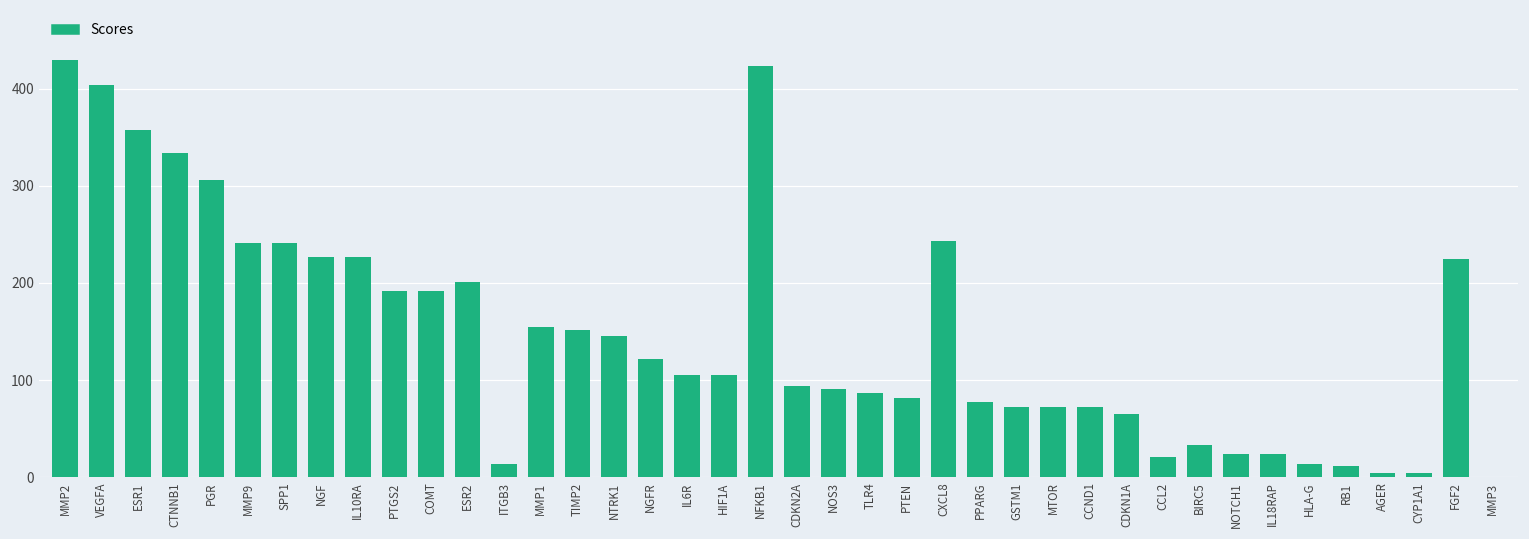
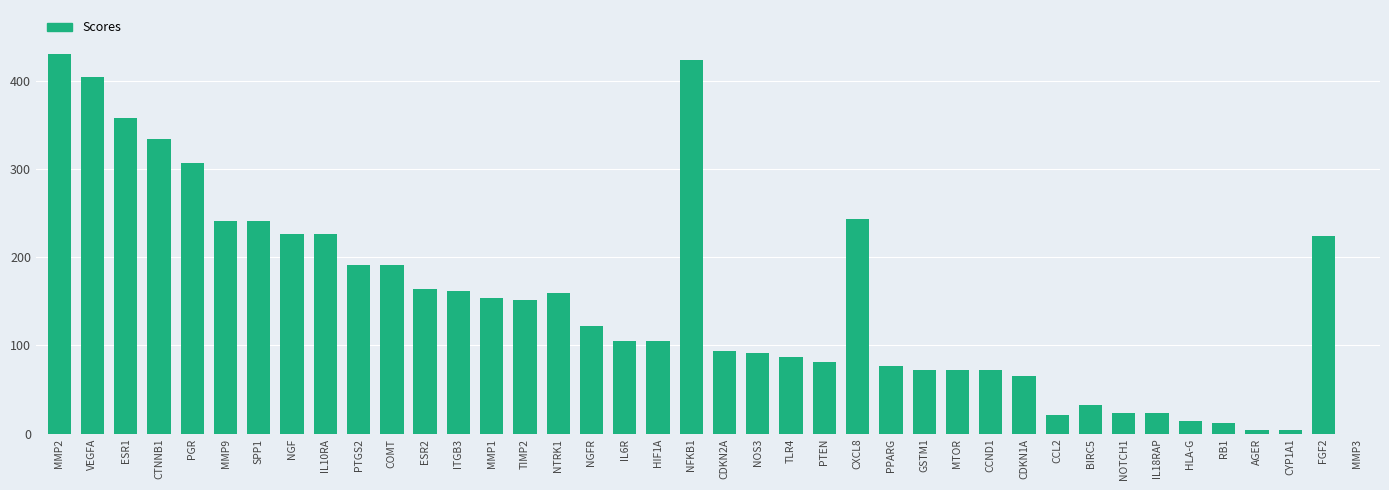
ESR2: 200 -> 160
ITGB3: 10 -> 160
NTRK1: 140 -> 160
